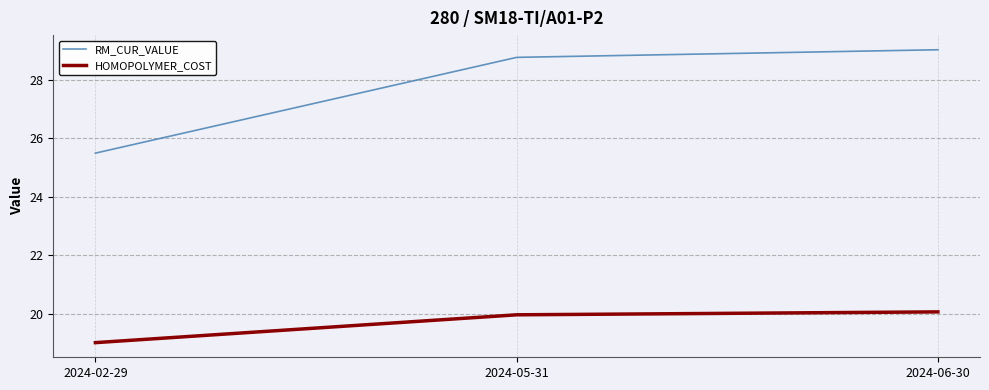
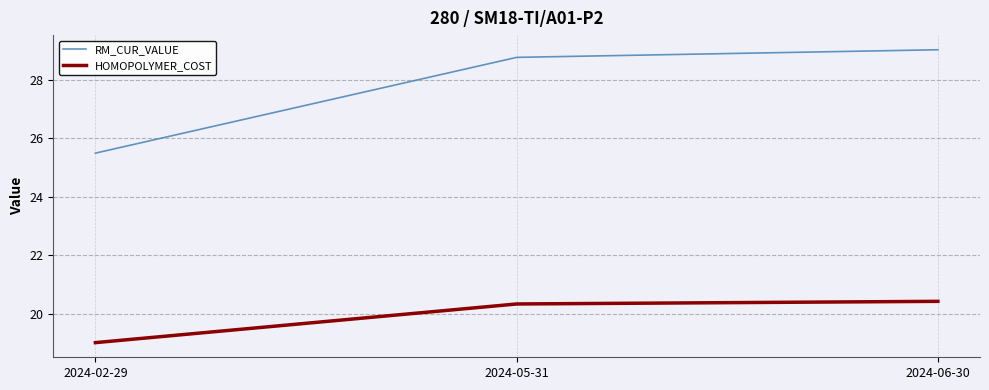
HOMOPOLYMER_COST, 2024-05-31: 20.0 -> 20.3
HOMOPOLYMER_COST, 2024-06-30: 20.1 -> 20.4
